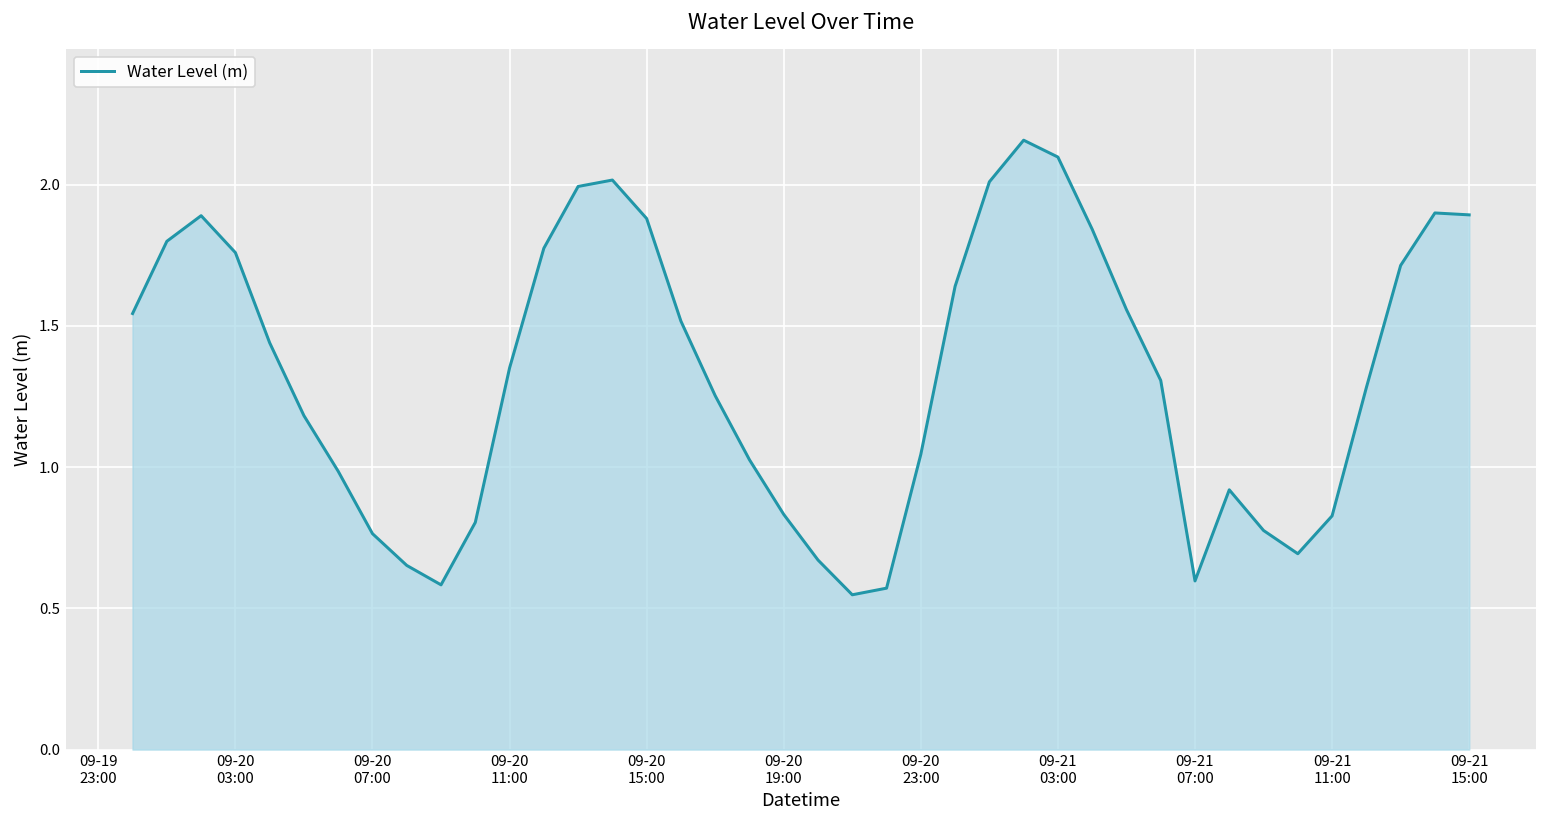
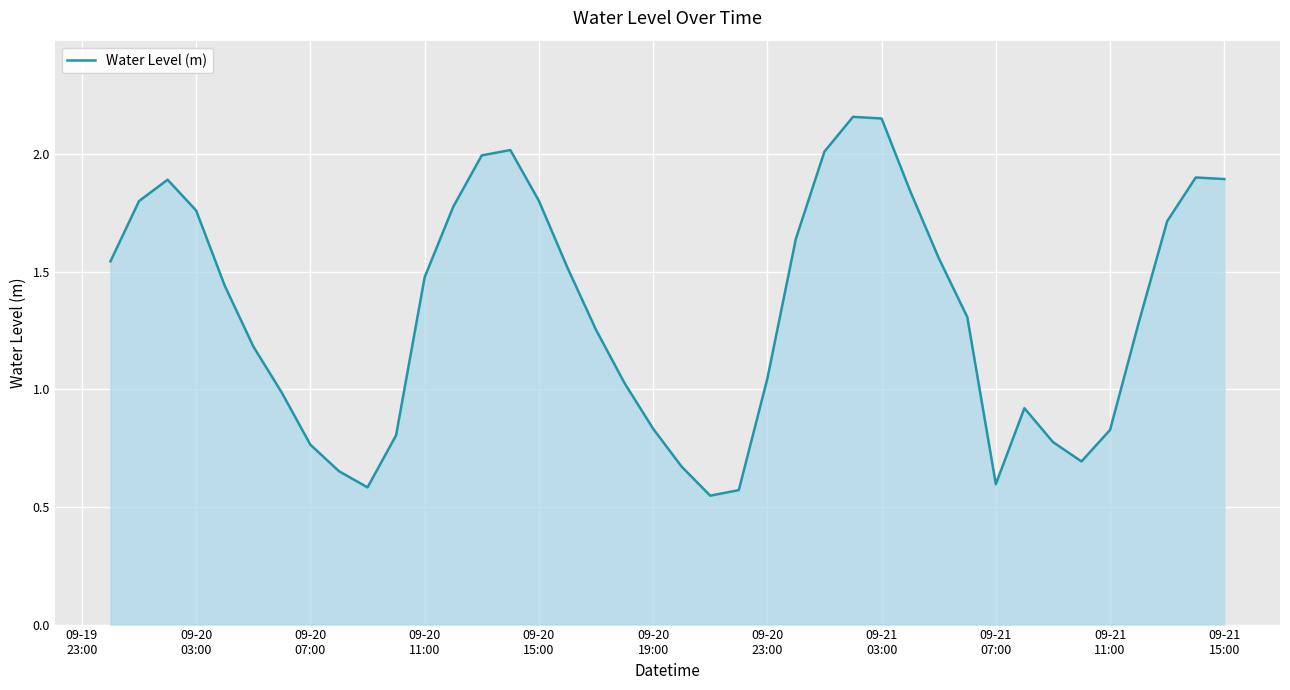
09-20 11:00: 1.35 -> 1.48
09-20 15:00: 1.88 -> 1.80
09-21 03:00: 2.10 -> 2.15
